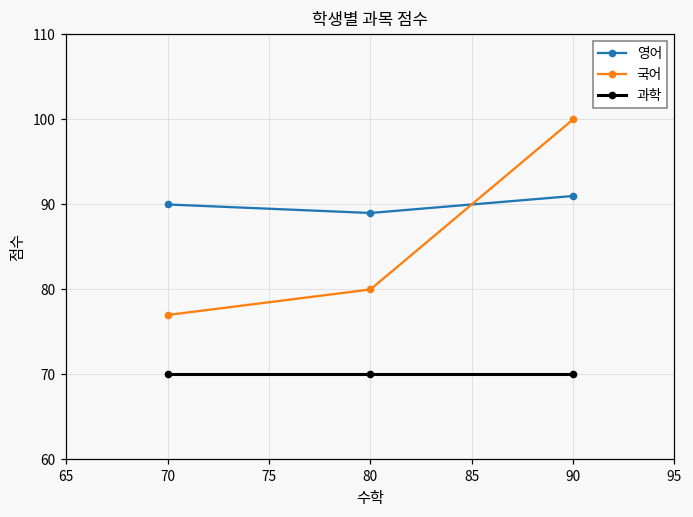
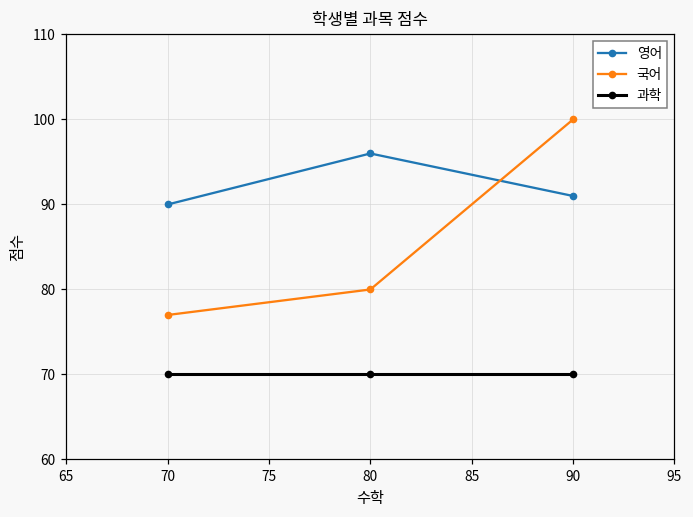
영어, 80: 89 -> 96
